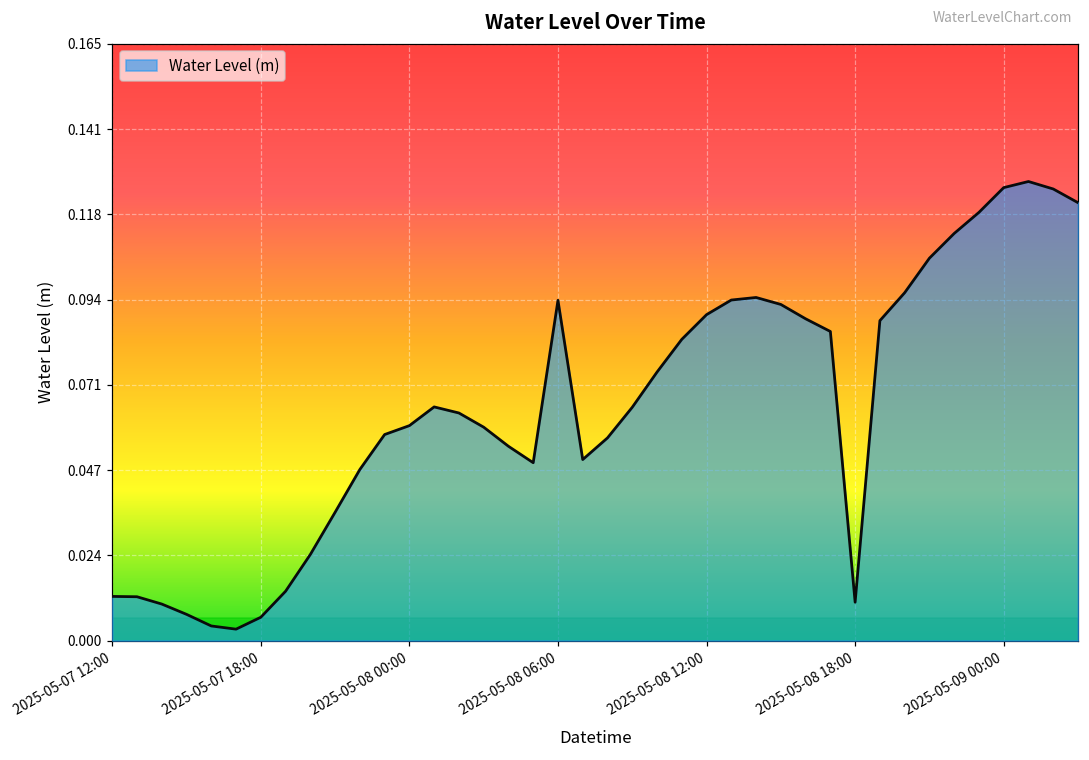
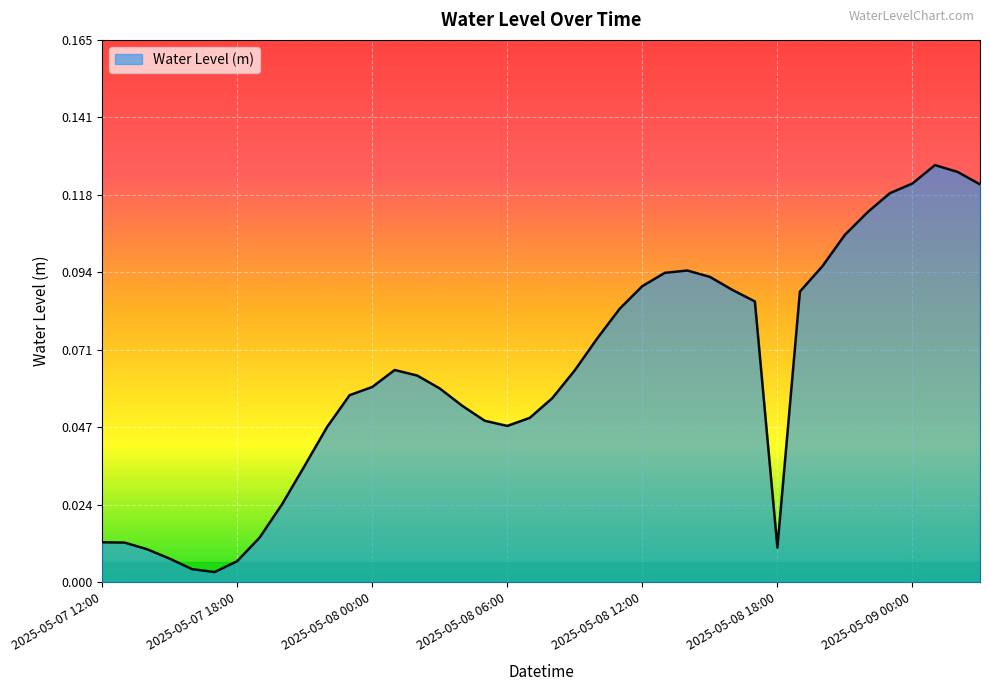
2025-05-08 06:00: 0.094 -> 0.048
2025-05-09 00:00: 0.125 -> 0.121
